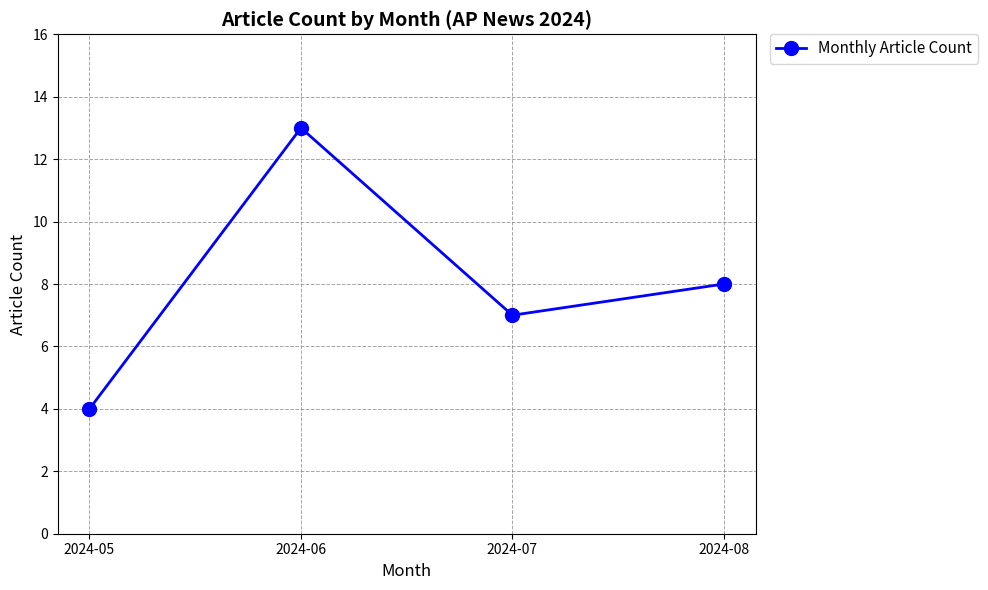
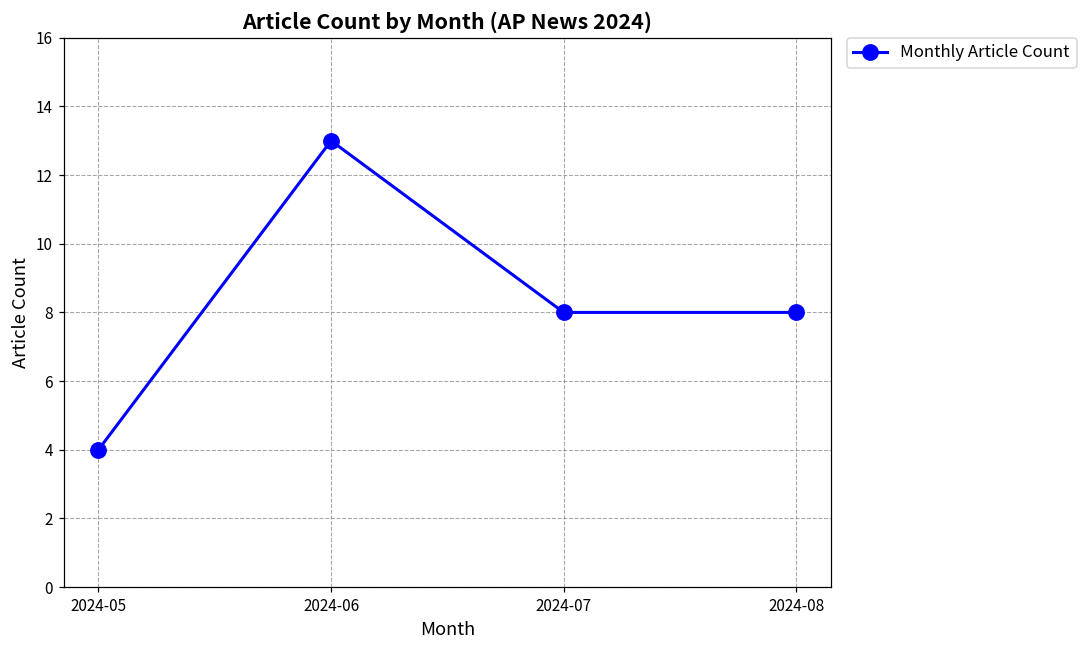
2024-07: 7 -> 8
